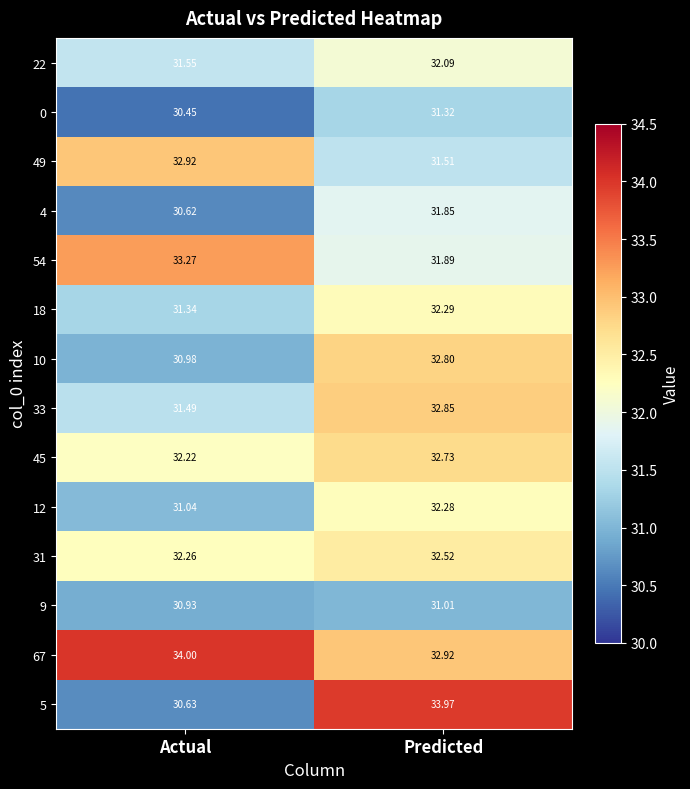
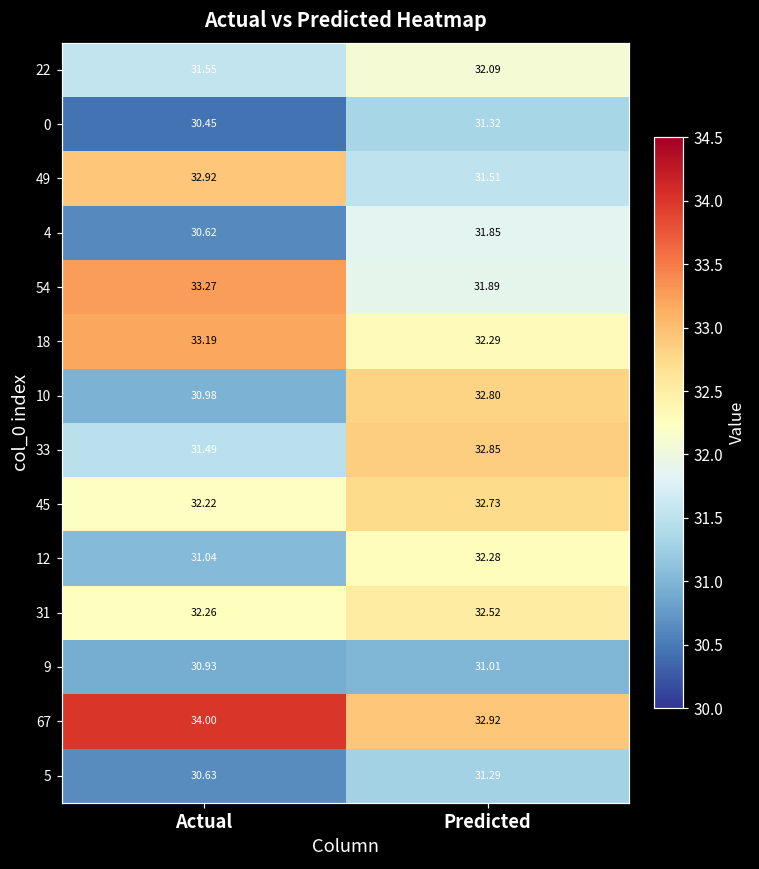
18, Actual: 31.34 -> 33.19
5, Predicted: 33.97 -> 31.29
